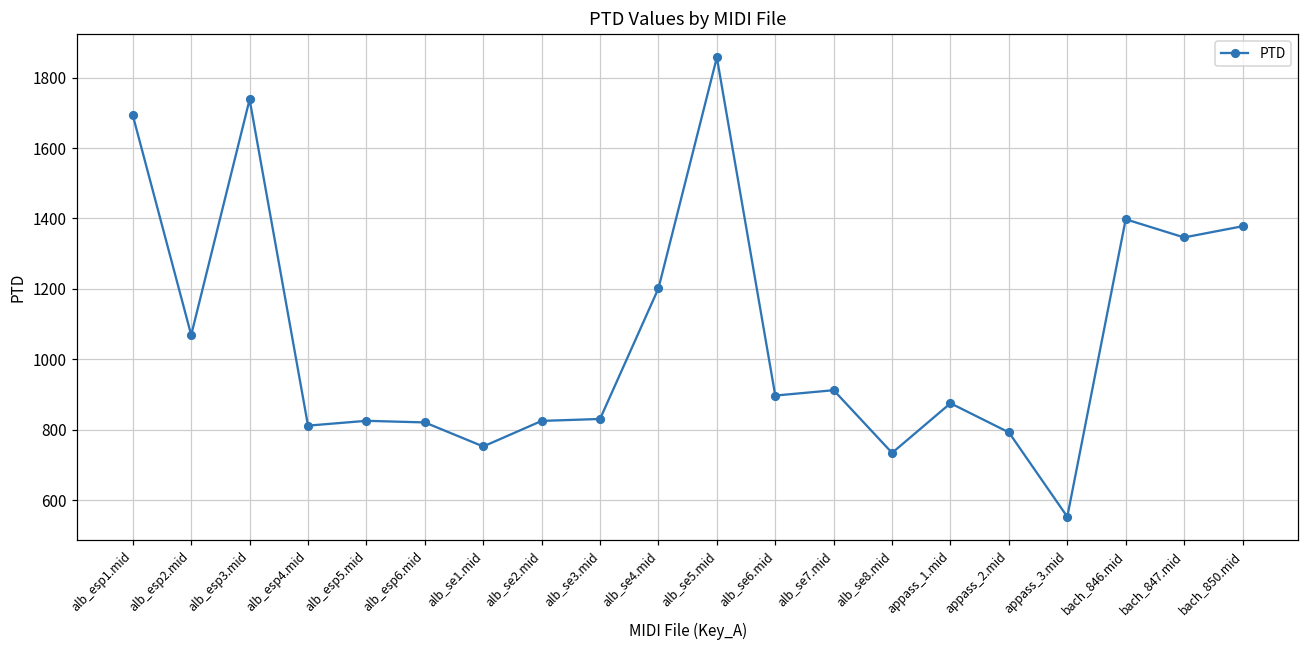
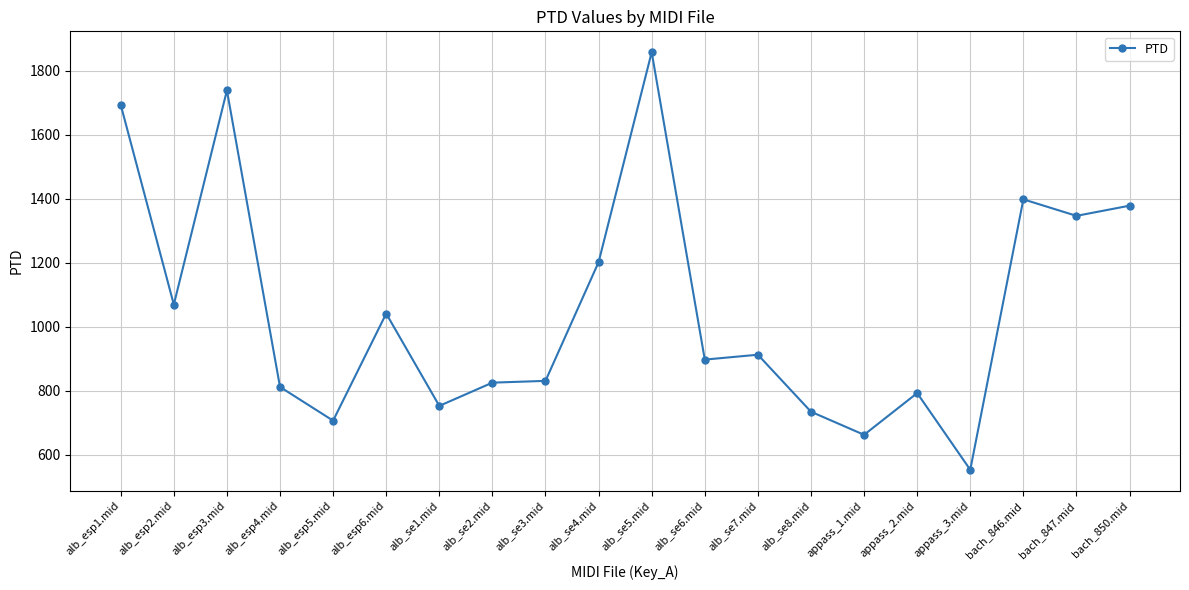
alb_esp5.mid: 830 -> 710
alb_esp6.mid: 820 -> 1040
appass_1.mid: 880 -> 660
